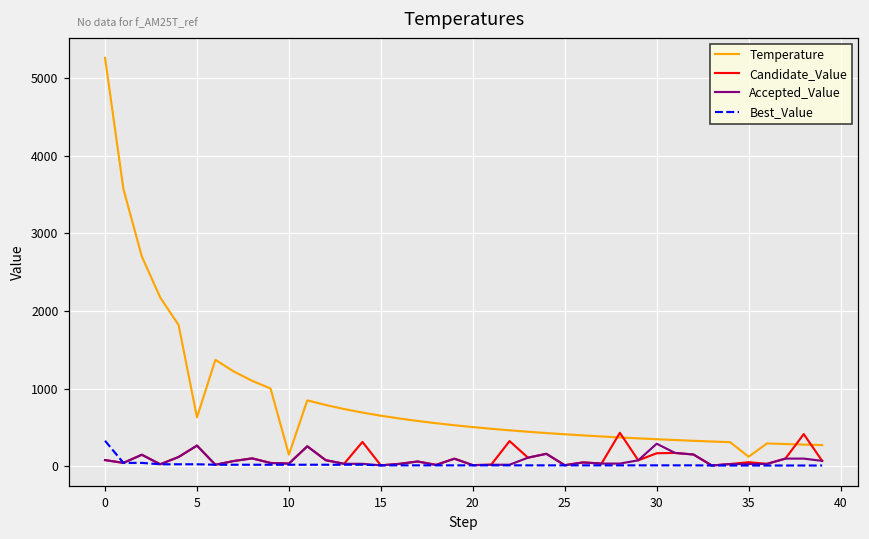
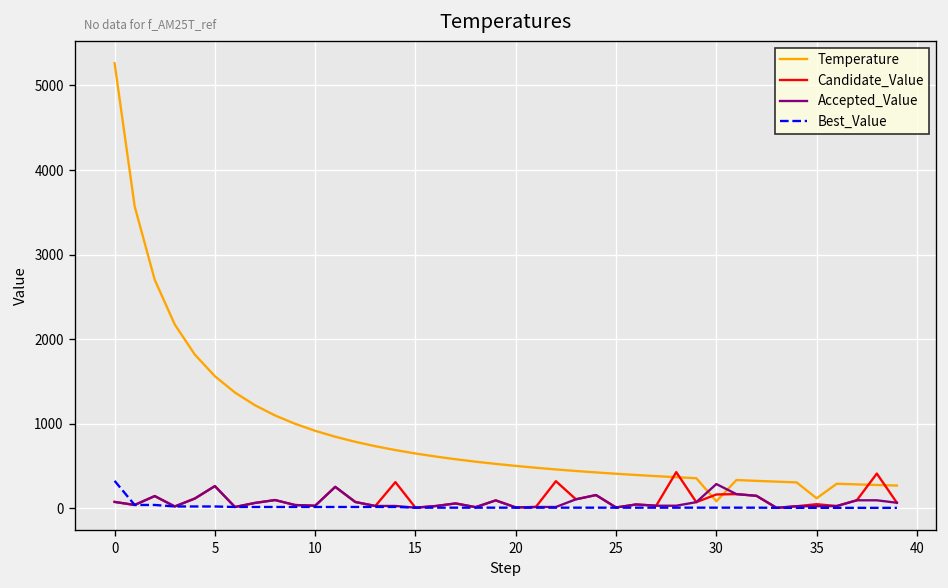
Temperature, 5: 600 -> 1600
Temperature, 10: 100 -> 900
Temperature, 30: 300 -> 100
